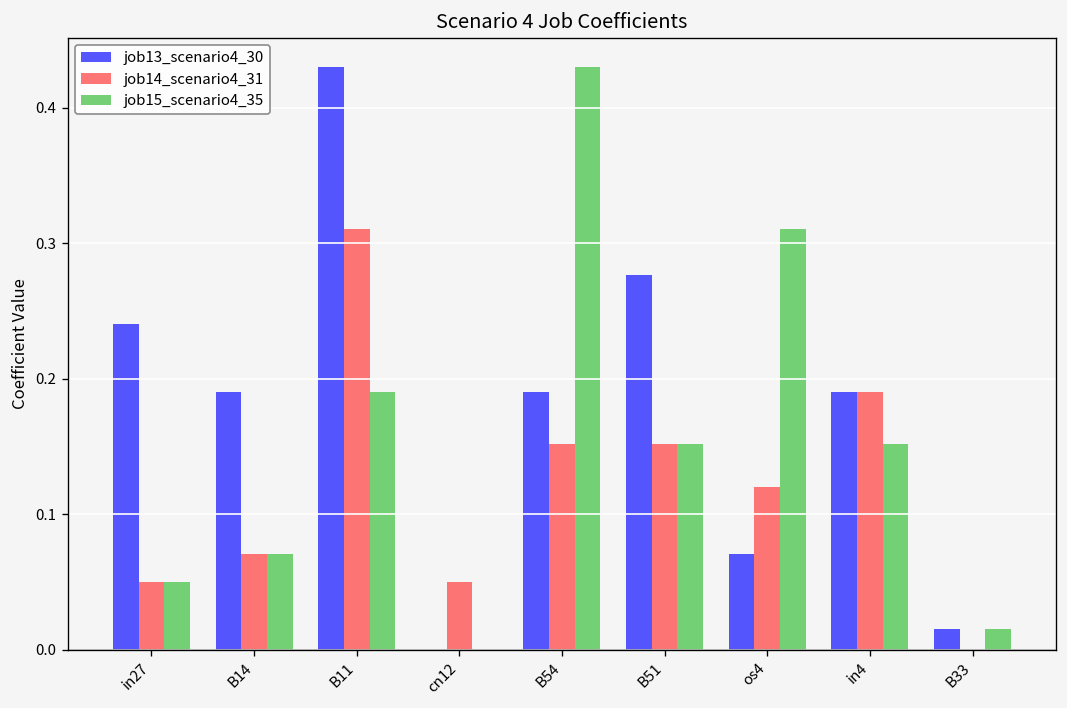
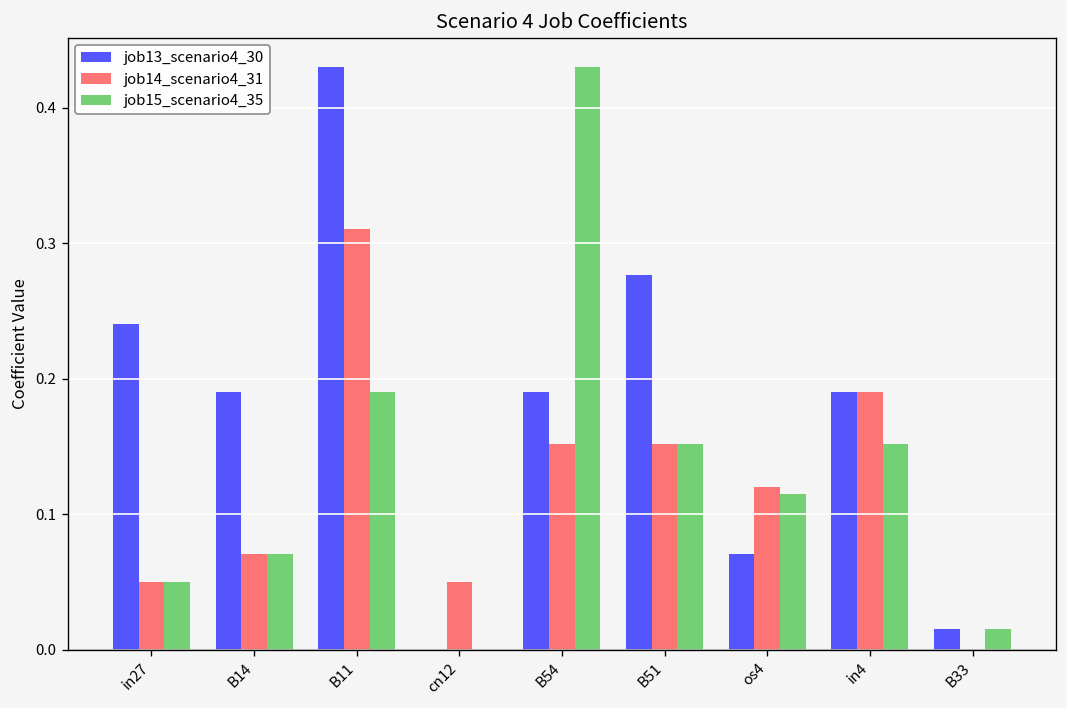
job15_scenario4_35, os4: 0.310 -> 0.115
